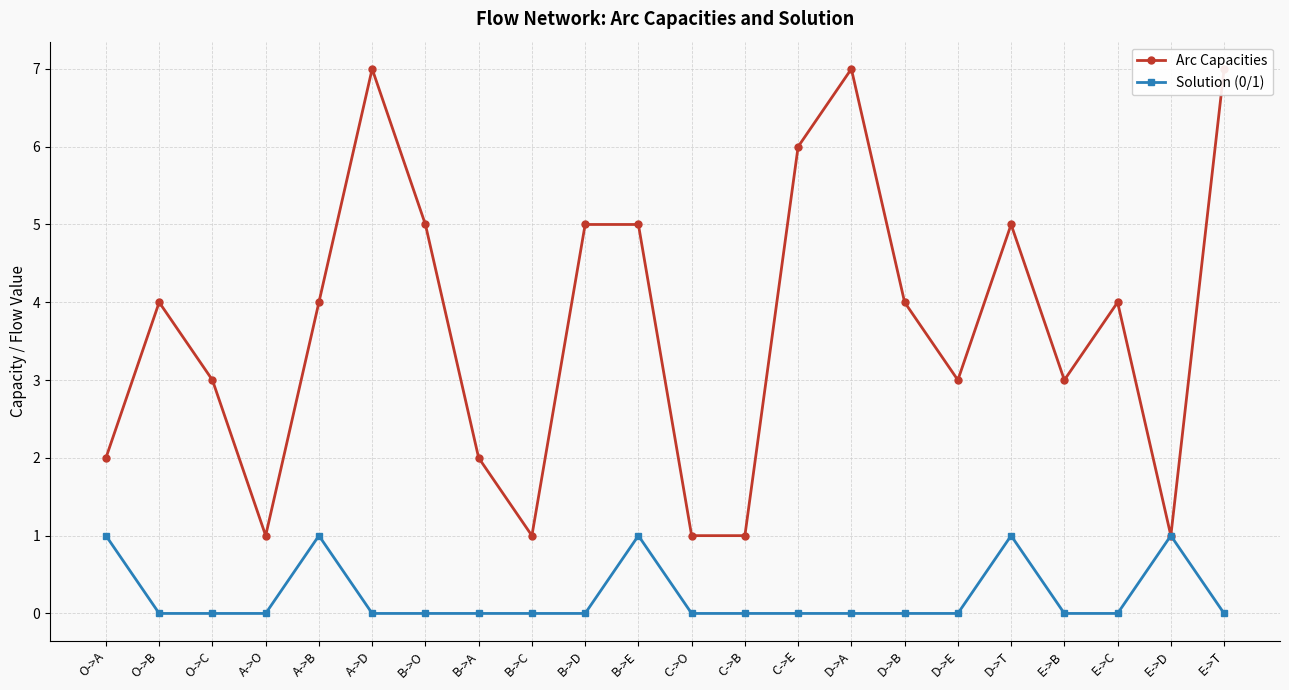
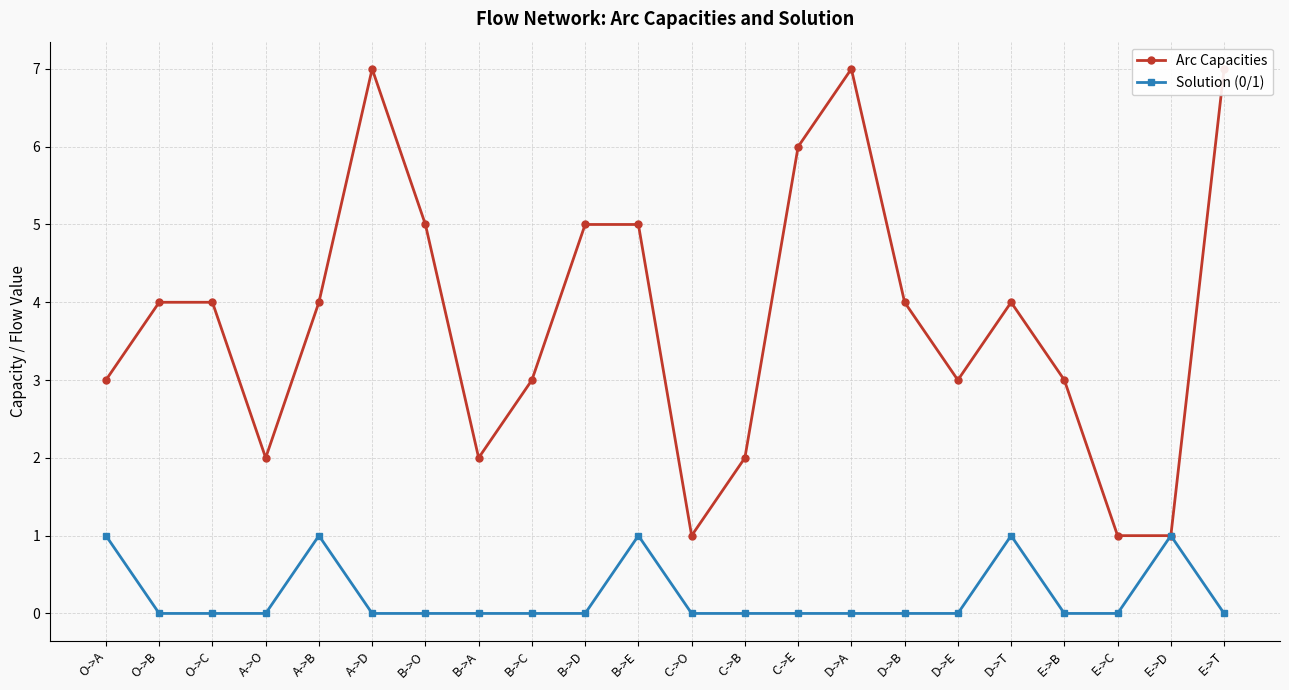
Arc Capacities, O->A: 2 -> 3
Arc Capacities, O->C: 3 -> 4
Arc Capacities, A->O: 1 -> 2
Arc Capacities, B->C: 1 -> 3
Arc Capacities, C->B: 1 -> 2
Arc Capacities, D->T: 5 -> 4
Arc Capacities, E->C: 4 -> 1
